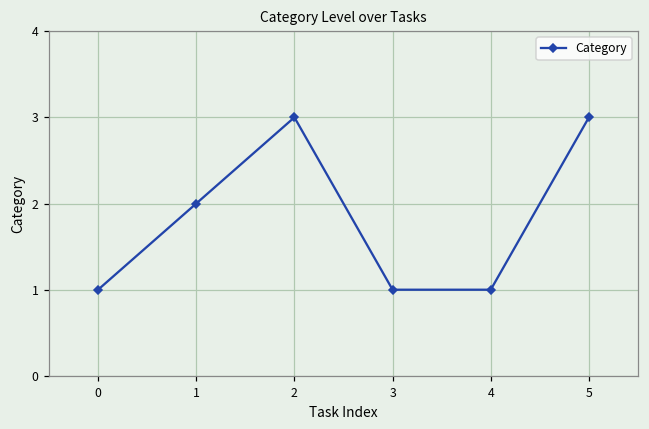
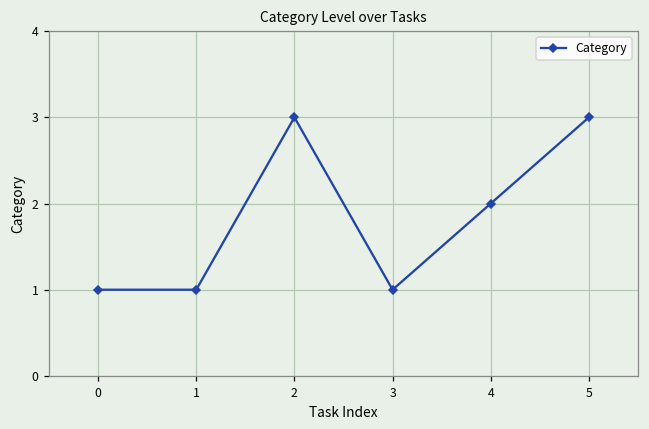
1: 2 -> 1
4: 1 -> 2
